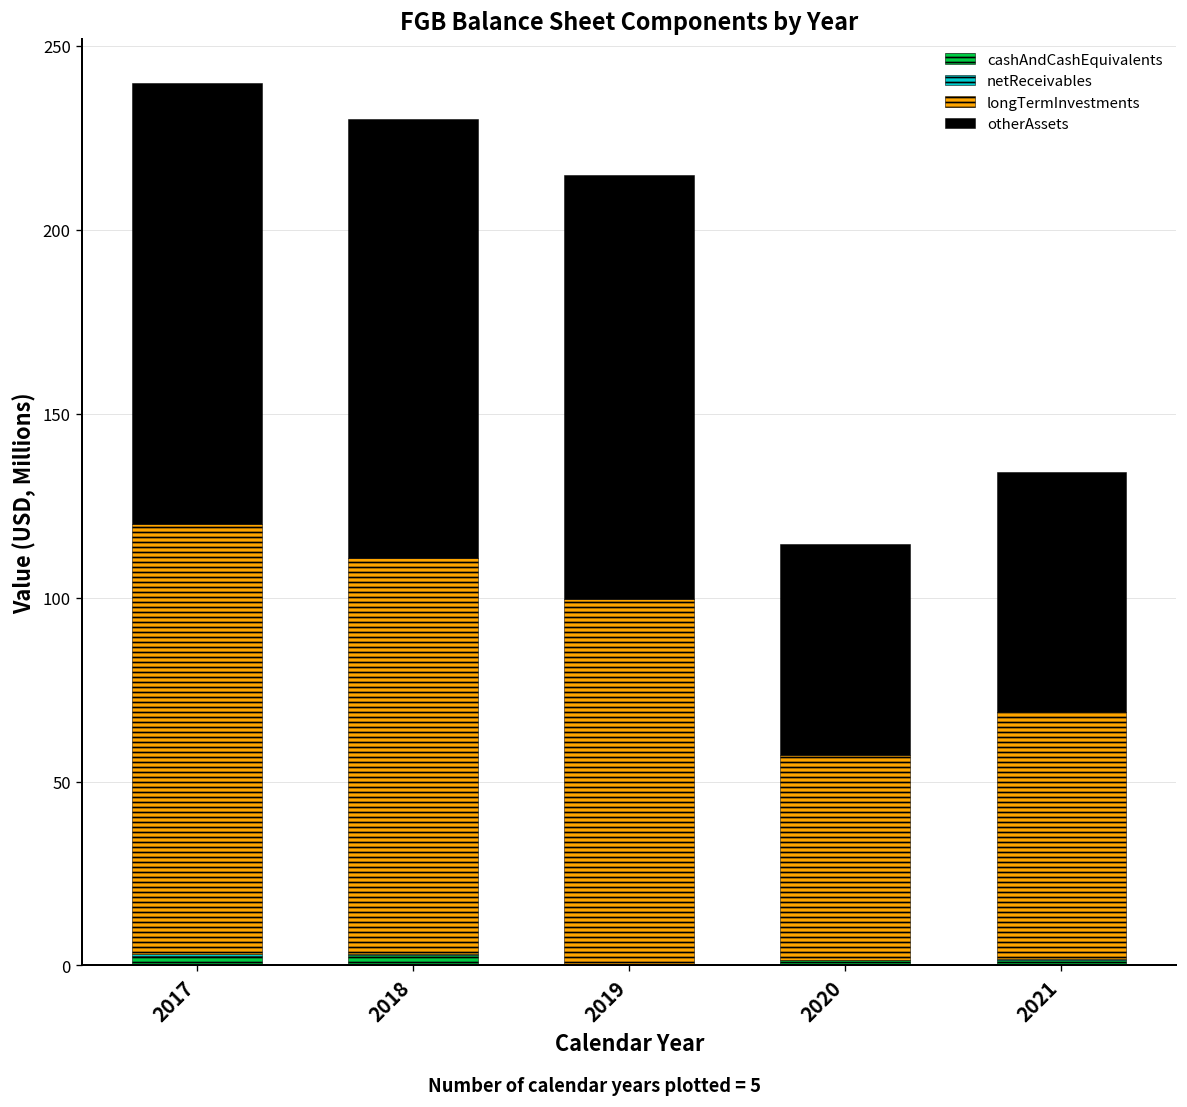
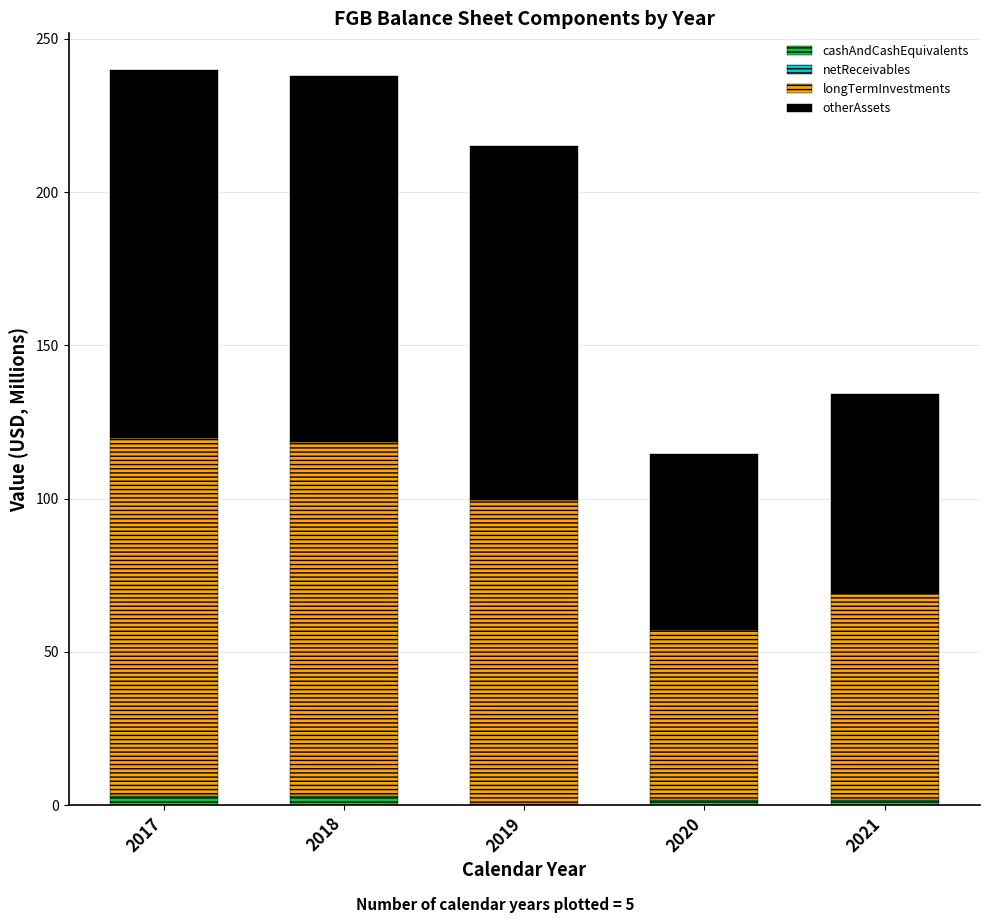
longTermInvestments, 2018: 108 -> 115
